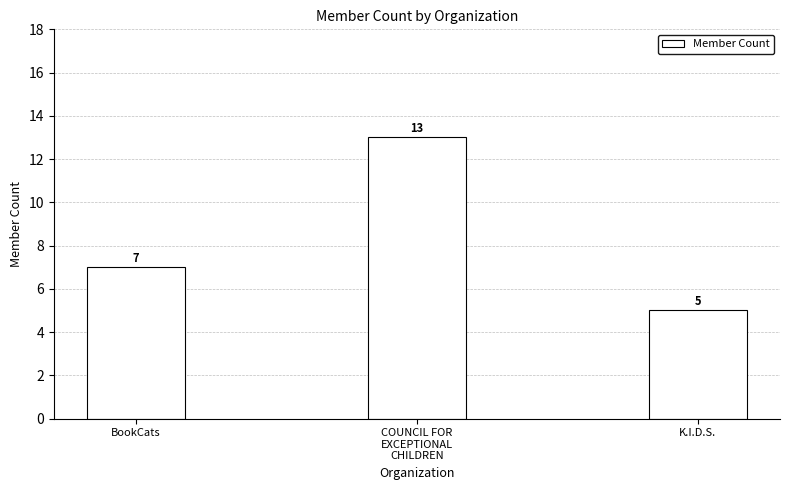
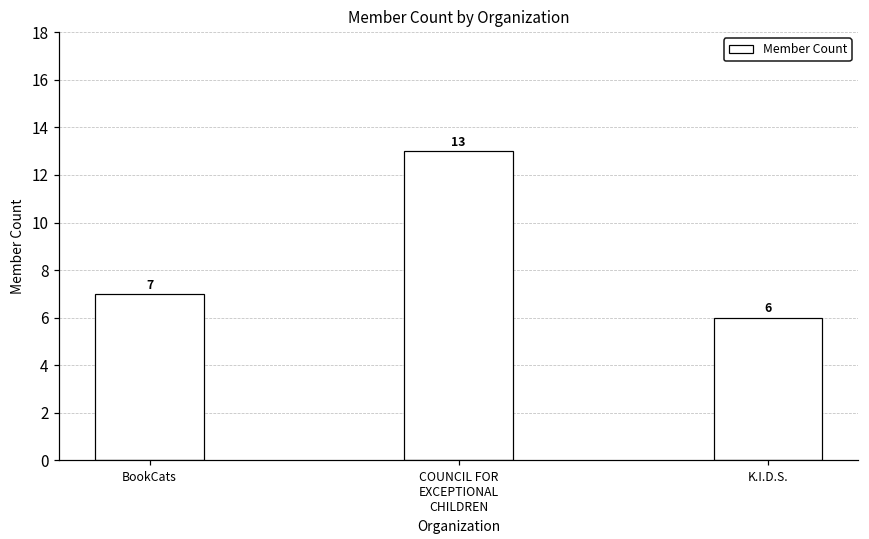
K.I.D.S.: 5 -> 6
